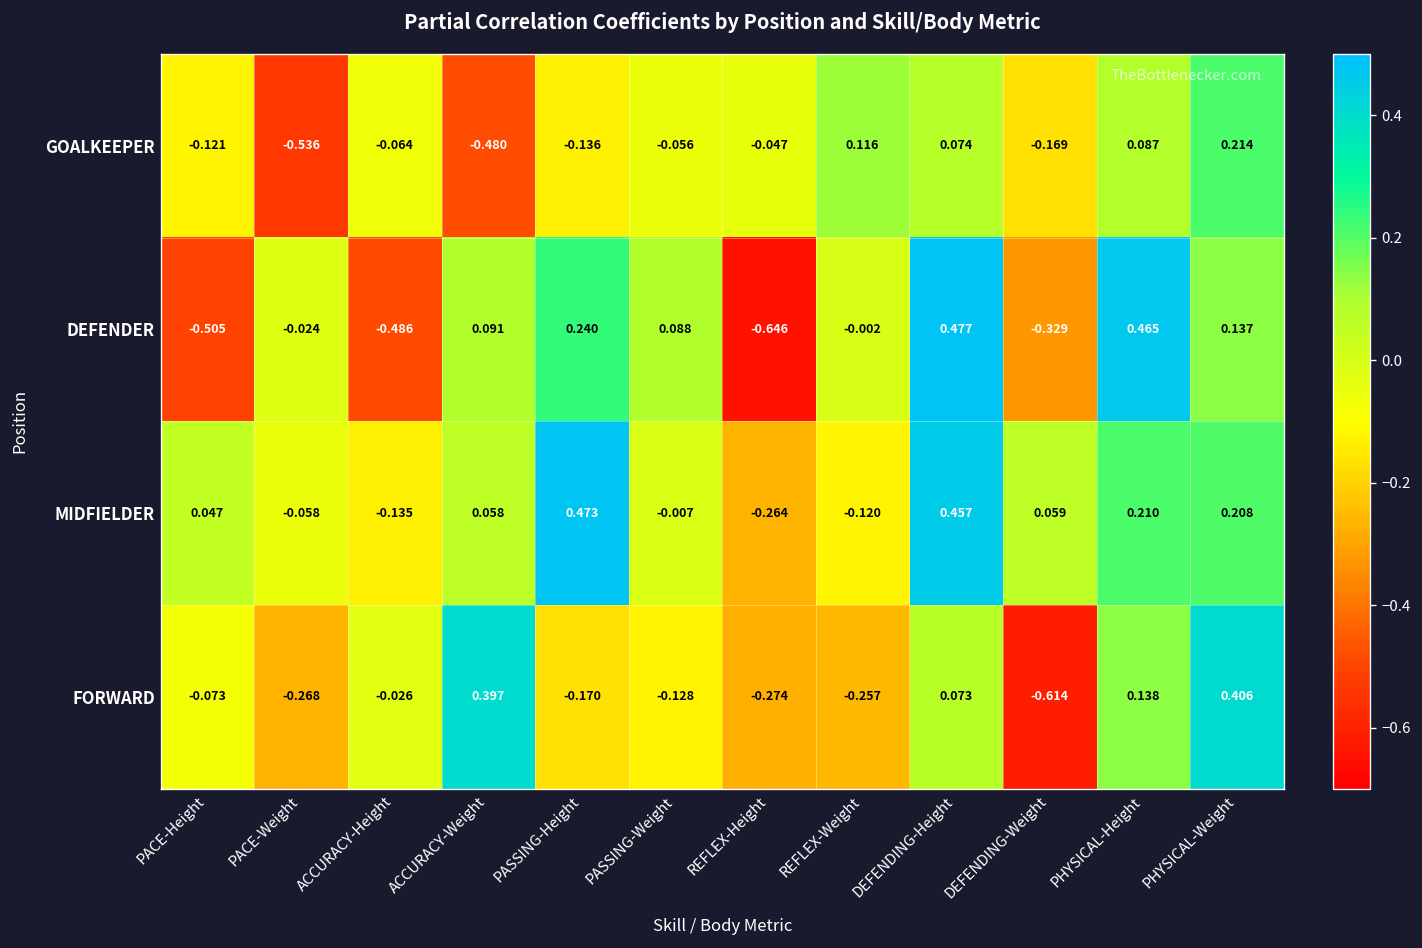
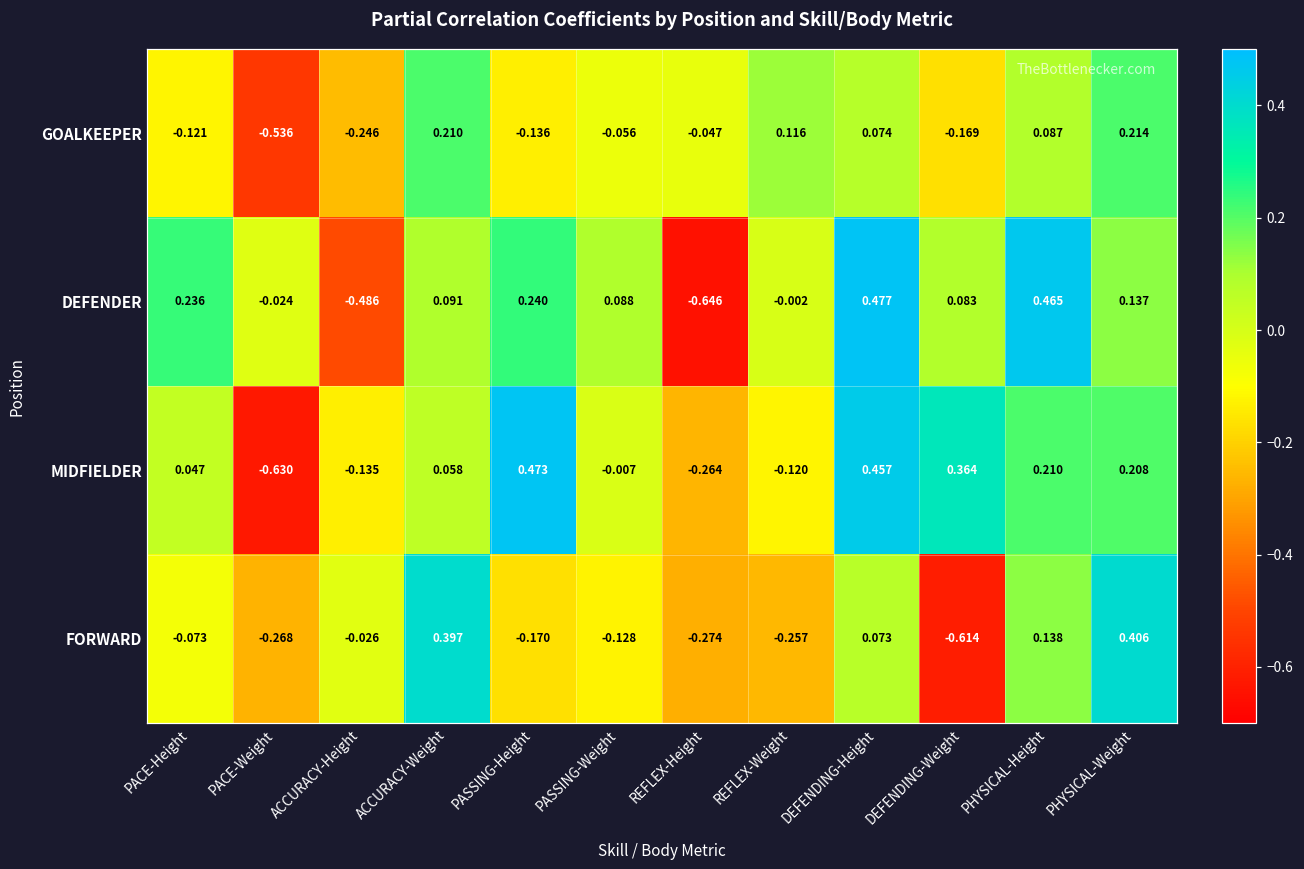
GOALKEEPER, ACCURACY-Height: -0.064 -> -0.246
GOALKEEPER, ACCURACY-Weight: -0.480 -> 0.210
DEFENDER, PACE-Height: -0.505 -> 0.236
DEFENDER, DEFENDING-Weight: -0.329 -> 0.083
MIDFIELDER, PACE-Weight: -0.058 -> -0.630
MIDFIELDER, DEFENDING-Weight: 0.059 -> 0.364
